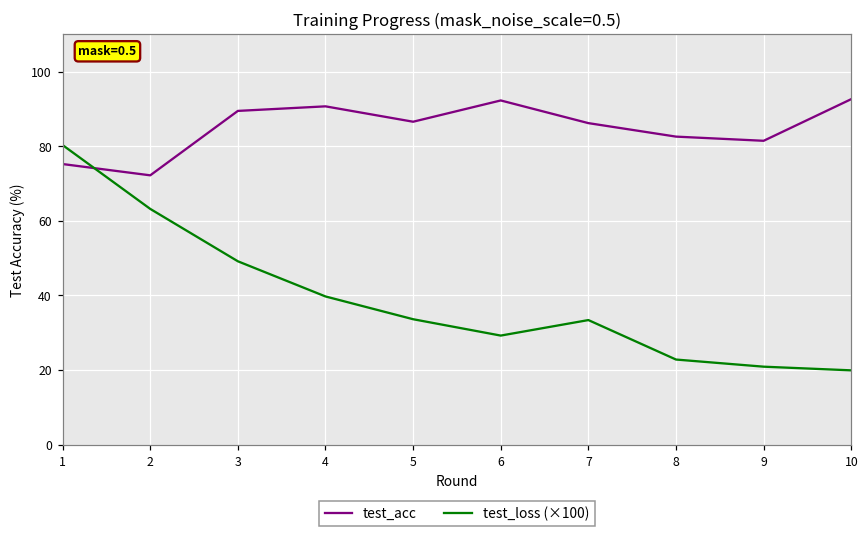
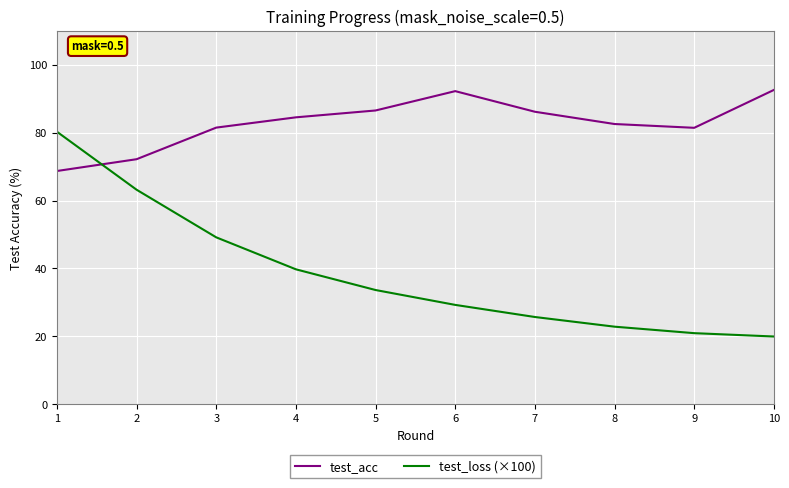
test_acc, 1: 75 -> 69
test_acc, 3: 89 -> 82
test_acc, 4: 91 -> 85
test_loss (×100), 7: 33 -> 26
